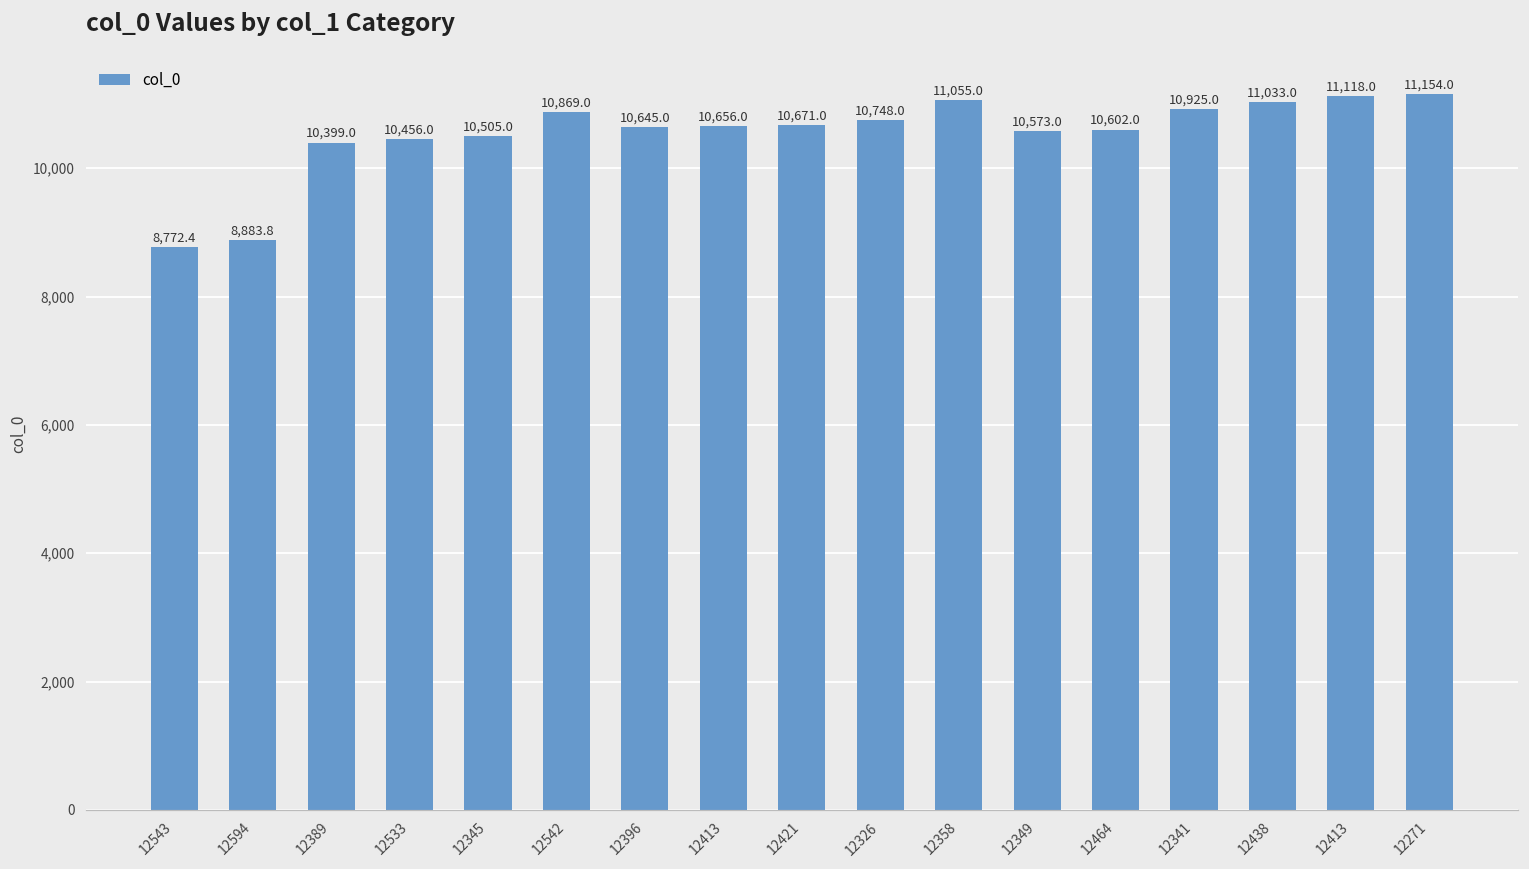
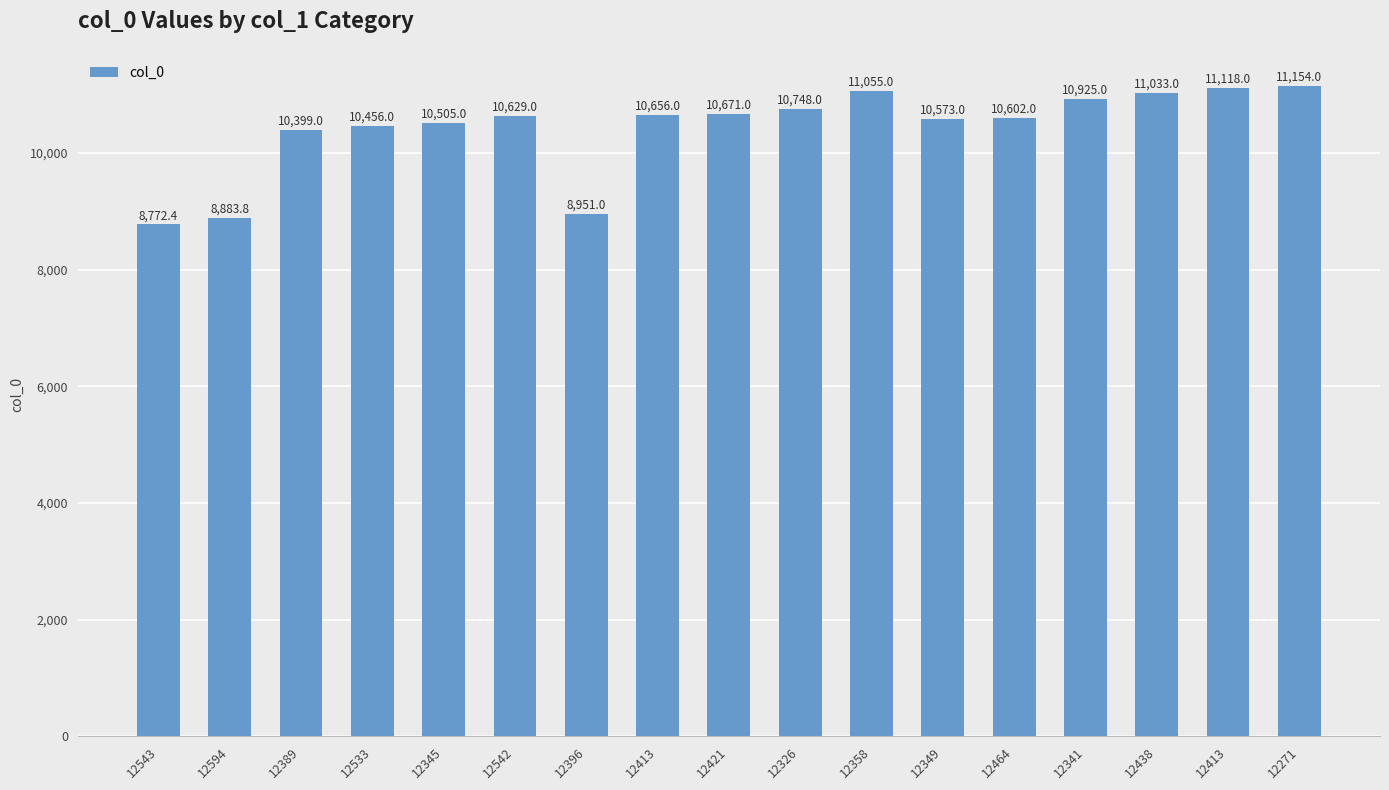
12542: 10,869.0 -> 10,629.0
12396: 10,645.0 -> 8,951.0
